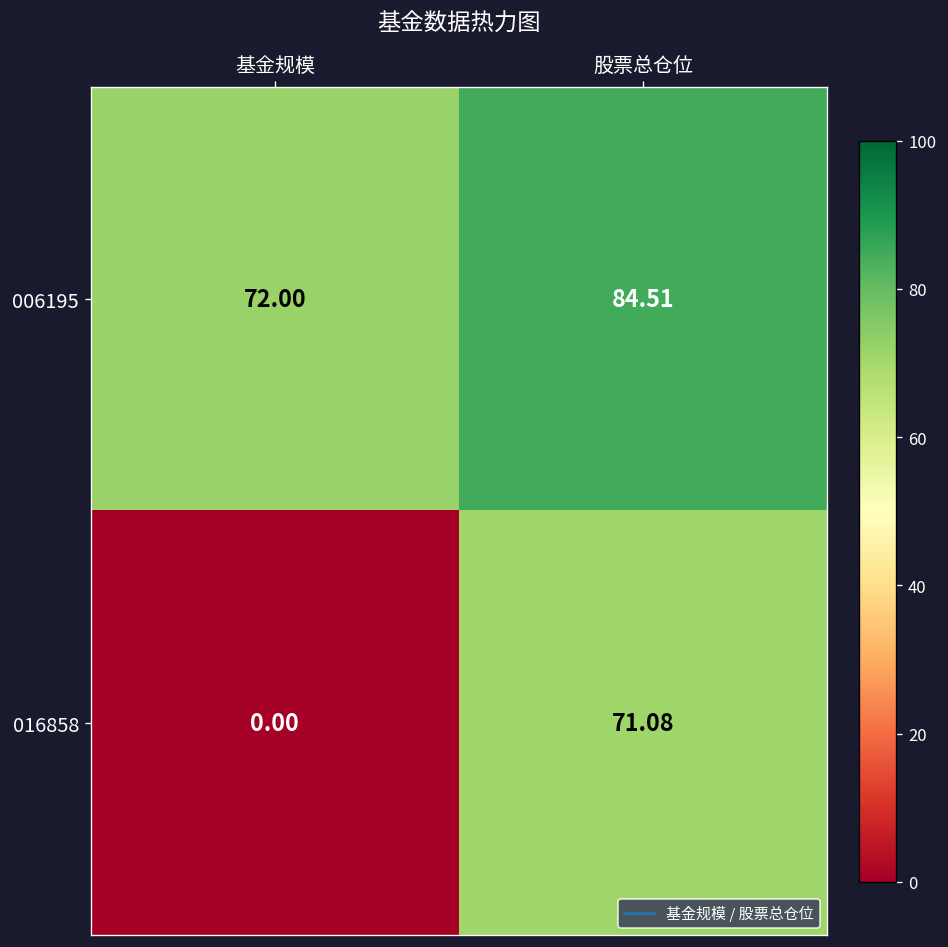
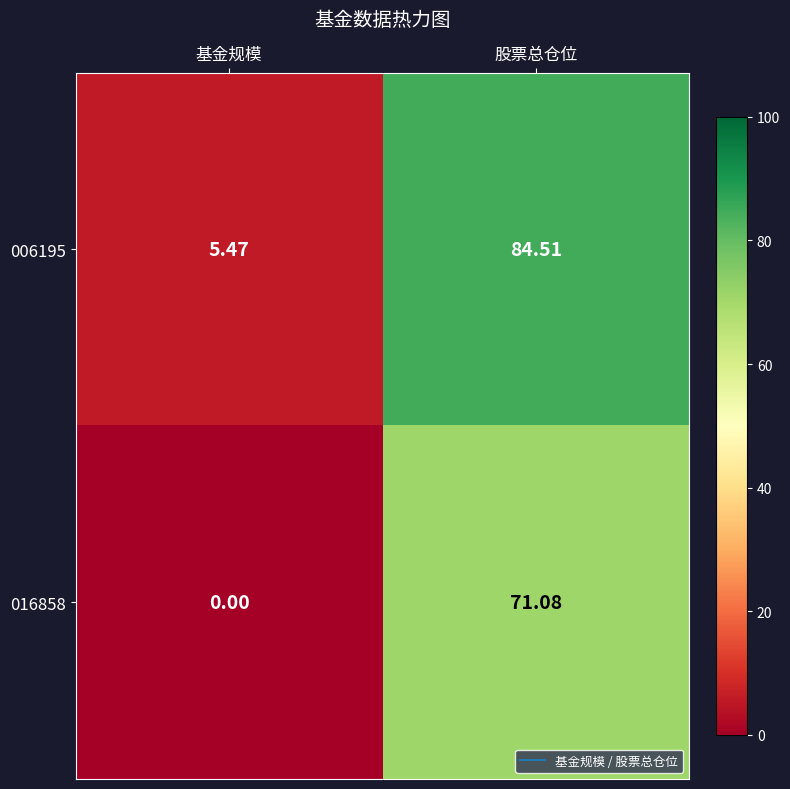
006195, 基金规模: 72.00 -> 5.47
